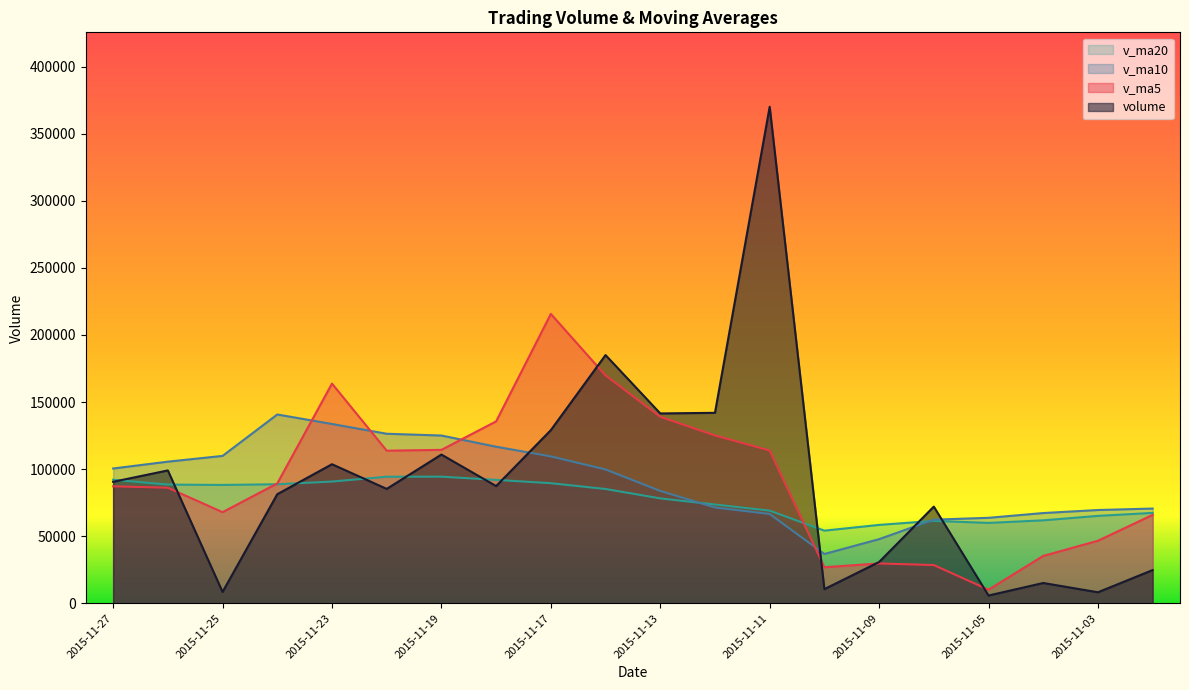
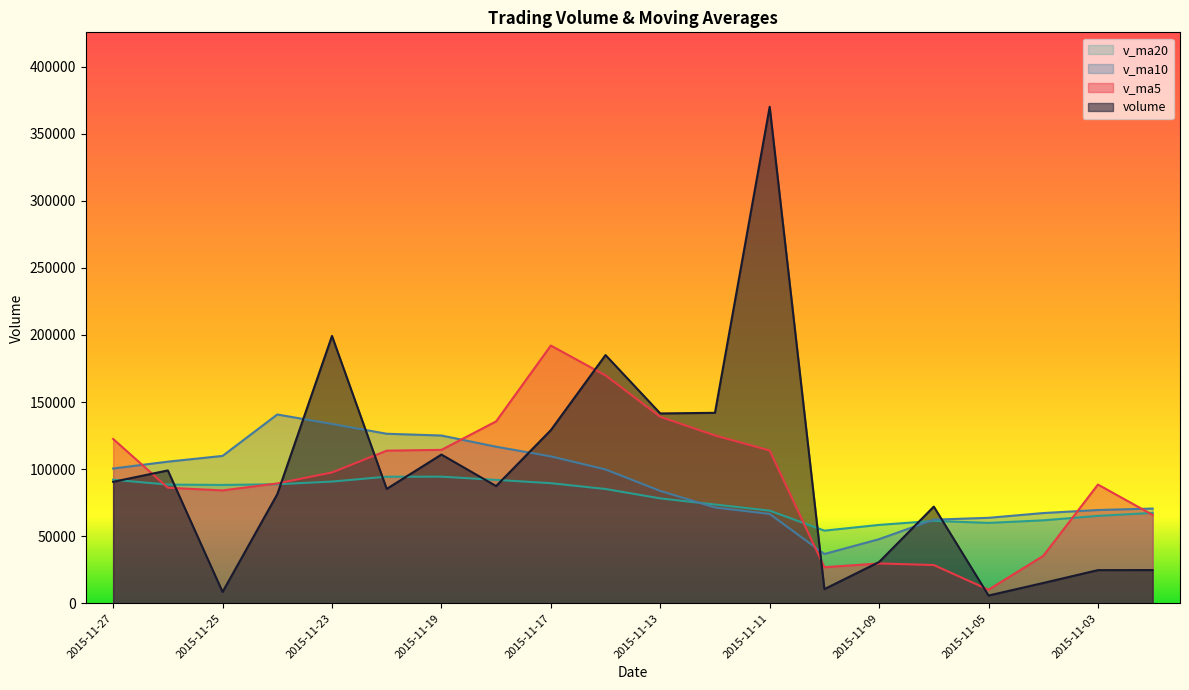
v_ma5, 2015-11-27: 87000 -> 123000
v_ma5, 2015-11-25: 68000 -> 84000
v_ma5, 2015-11-23: 164000 -> 97000
volume, 2015-11-23: 104000 -> 199000
v_ma5, 2015-11-17: 216000 -> 192000
v_ma5, 2015-11-03: 47000 -> 89000
volume, 2015-11-03: 8000 -> 25000
